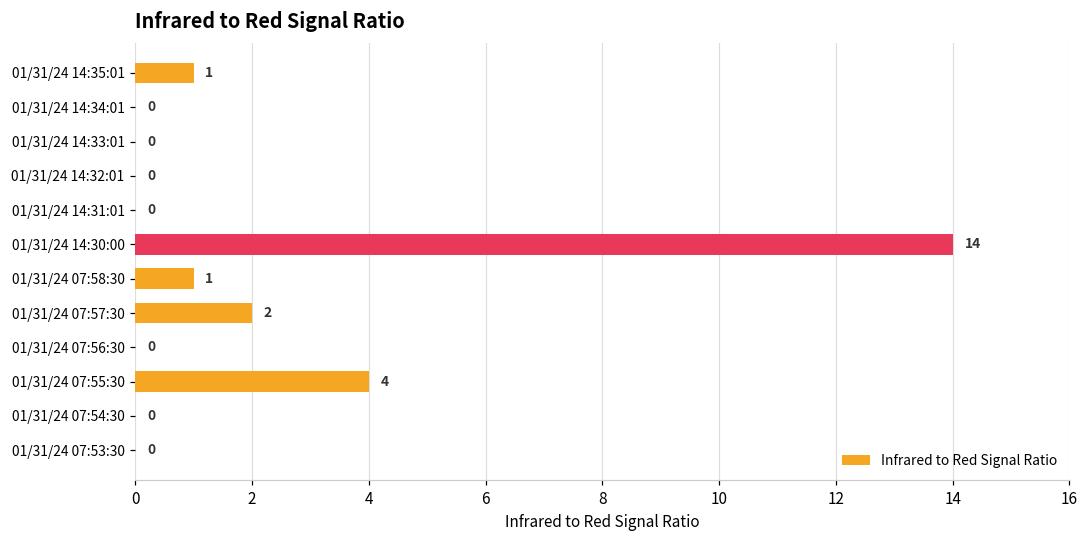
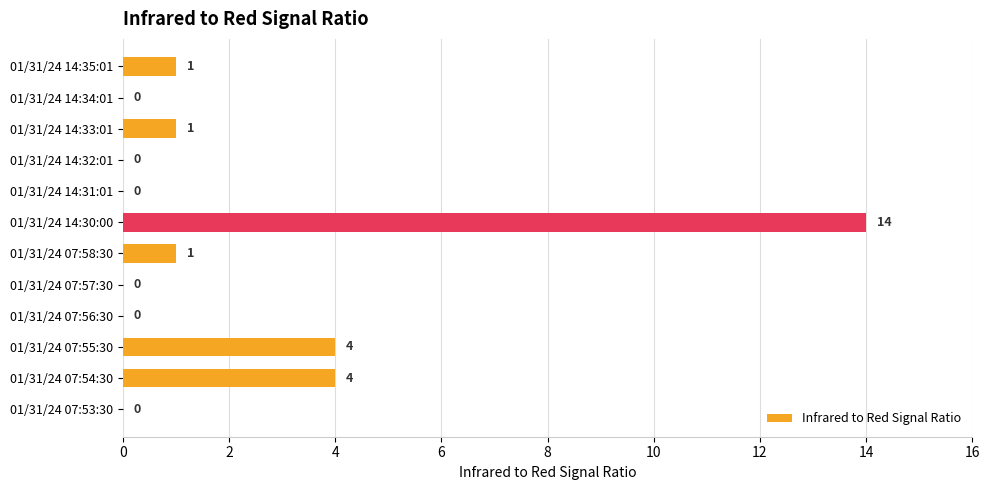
01/31/24 14:33:01: 0 -> 1
01/31/24 07:57:30: 2 -> 0
01/31/24 07:54:30: 0 -> 4
